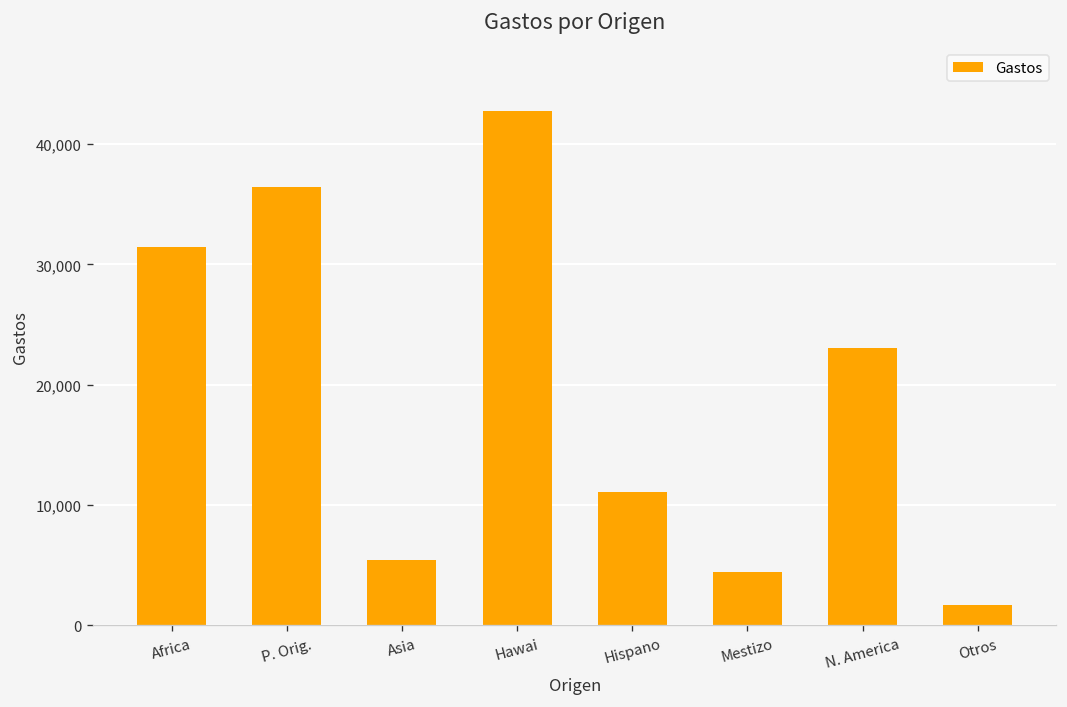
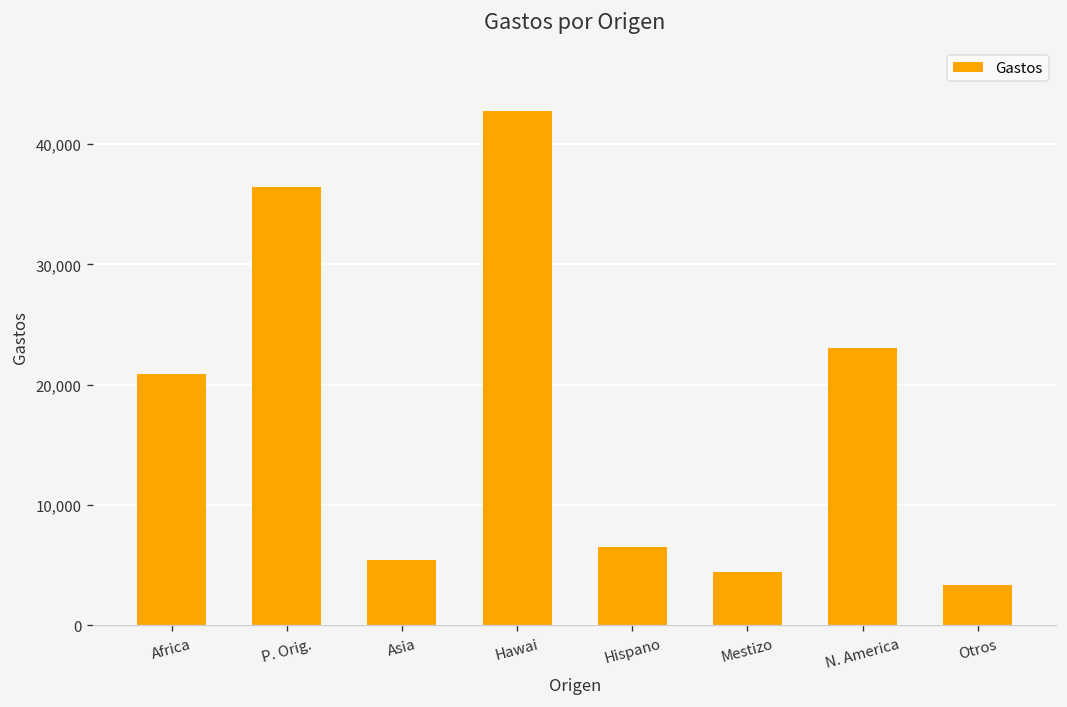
Africa: 31,400 -> 20,900
Hispano: 11,100 -> 6,500
Otros: 1,700 -> 3,300
